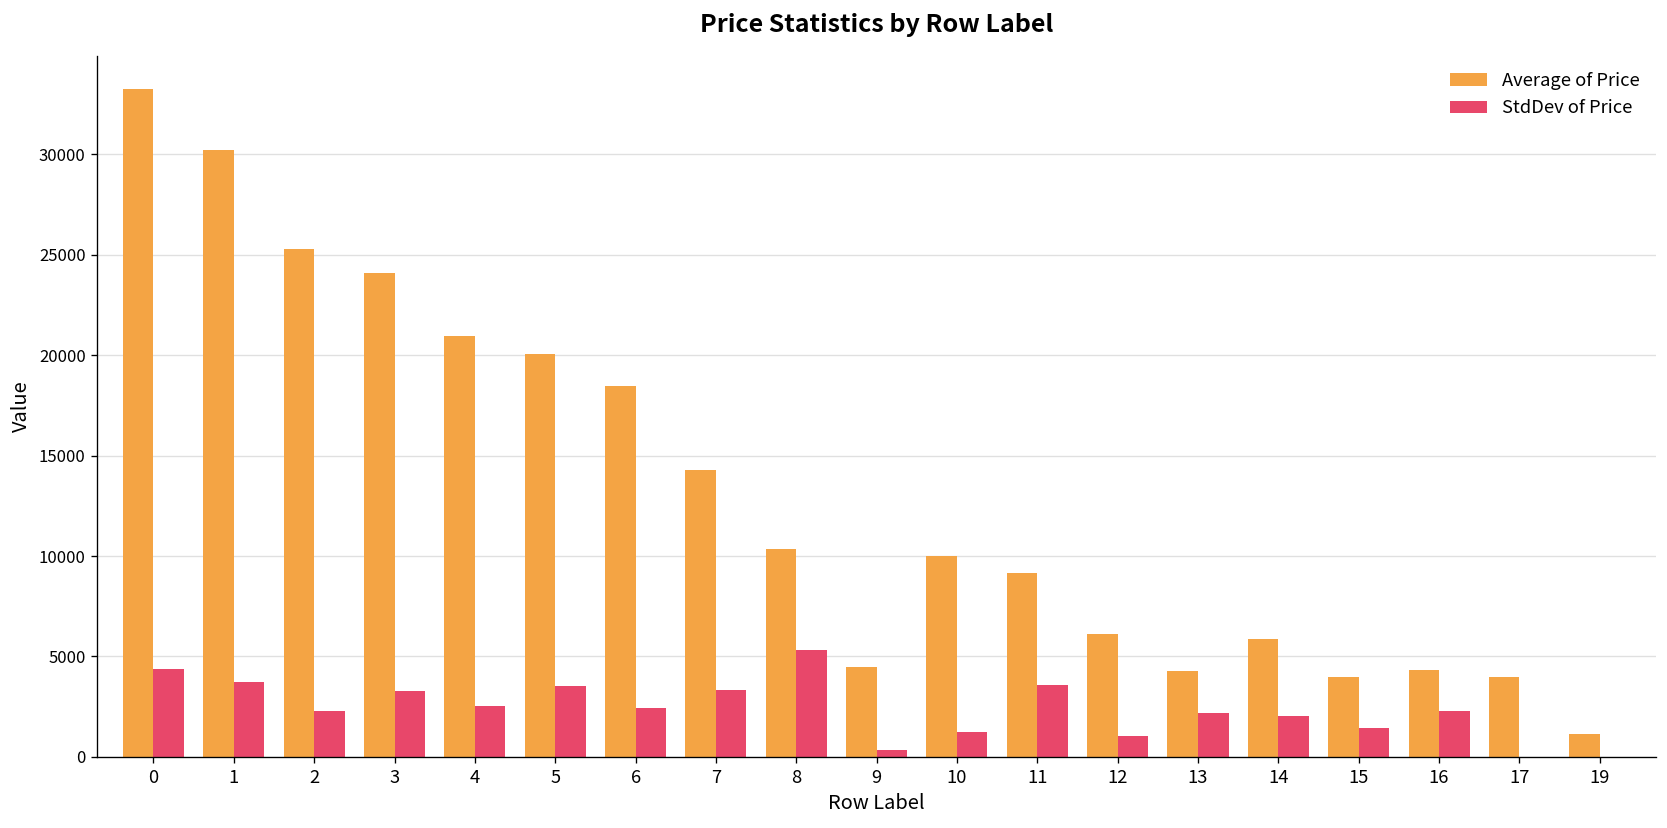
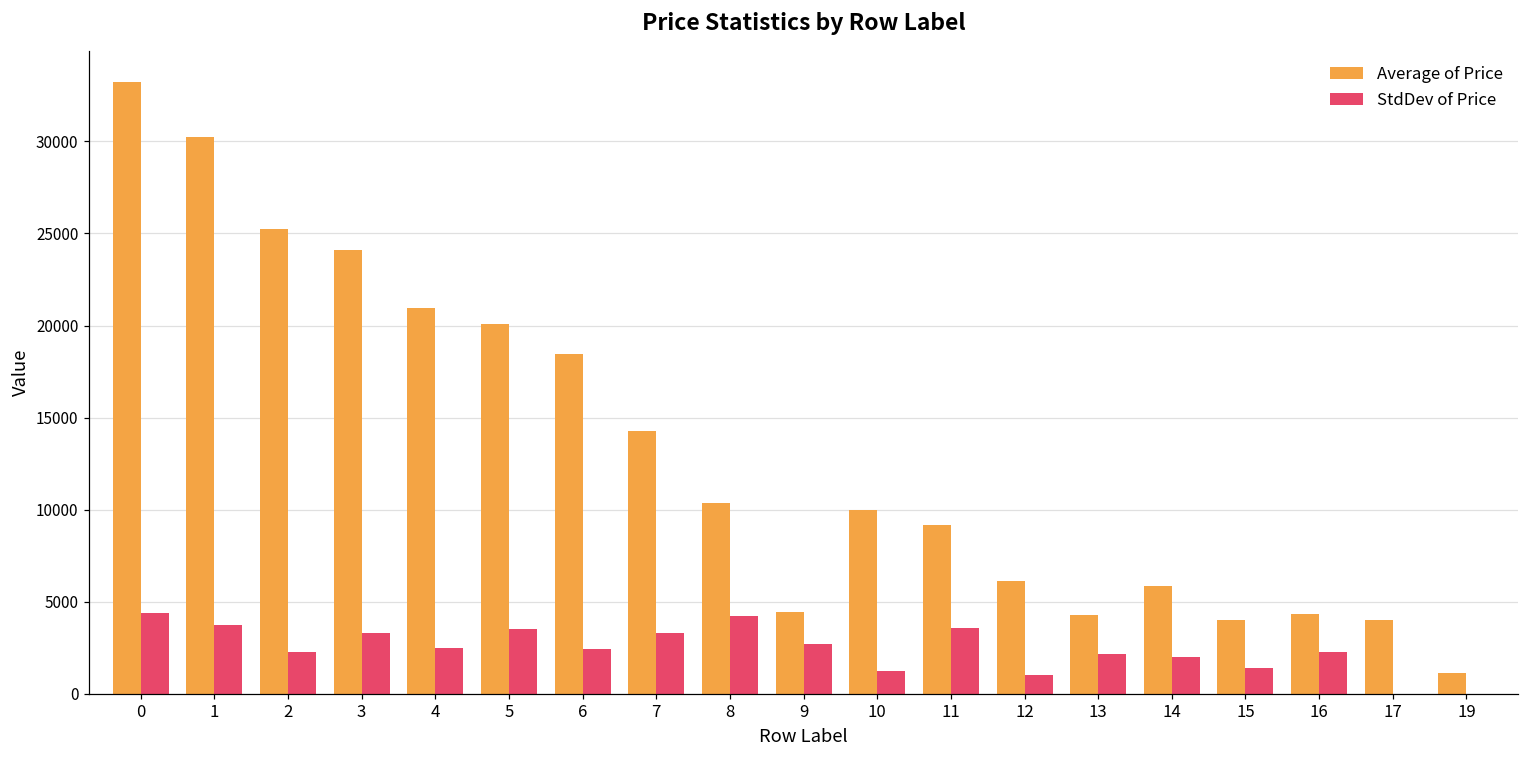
StdDev of Price, 8: 5300 -> 4200
StdDev of Price, 9: 300 -> 2700
